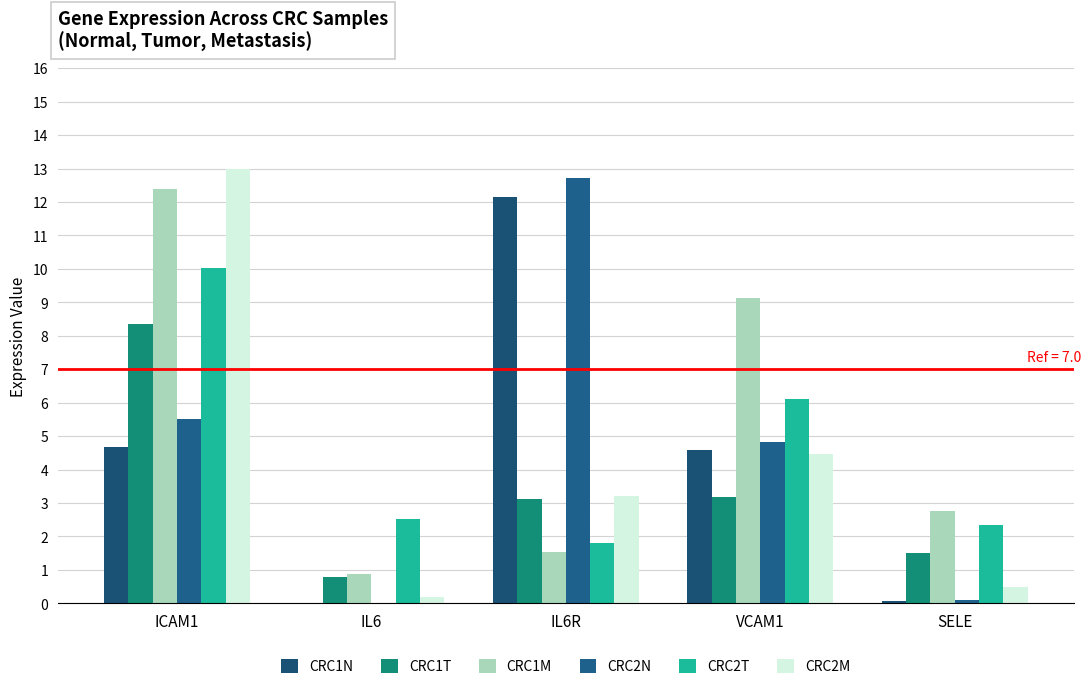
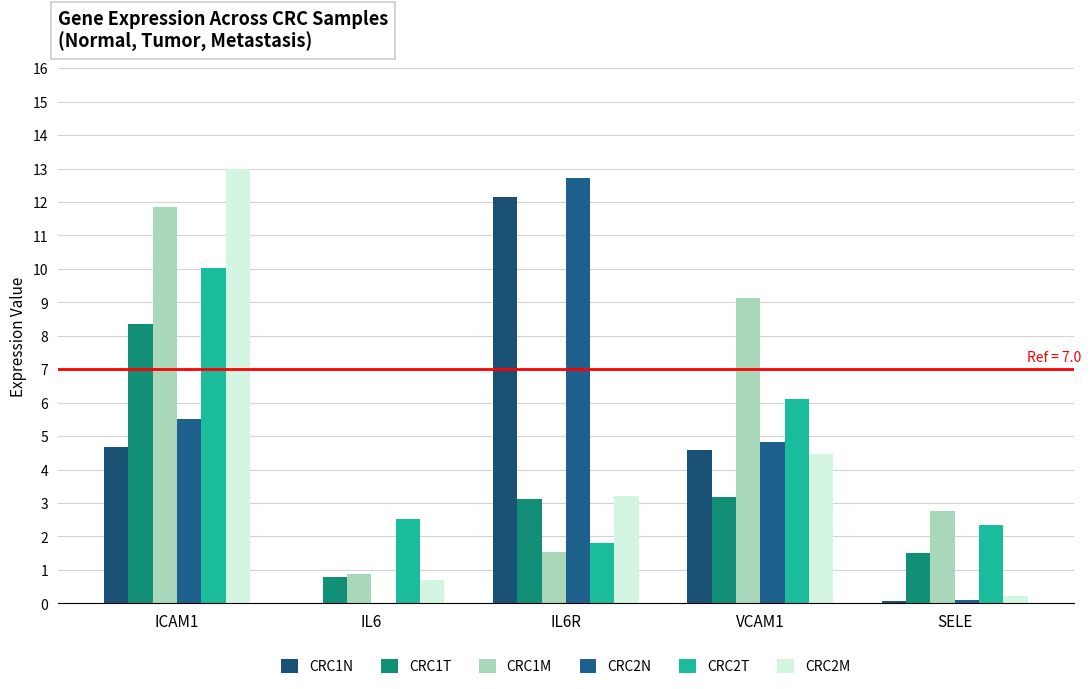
CRC1M, ICAM1: 12.4 -> 11.9
CRC2M, IL6: 0.2 -> 0.7
CRC2M, SELE: 0.5 -> 0.2
